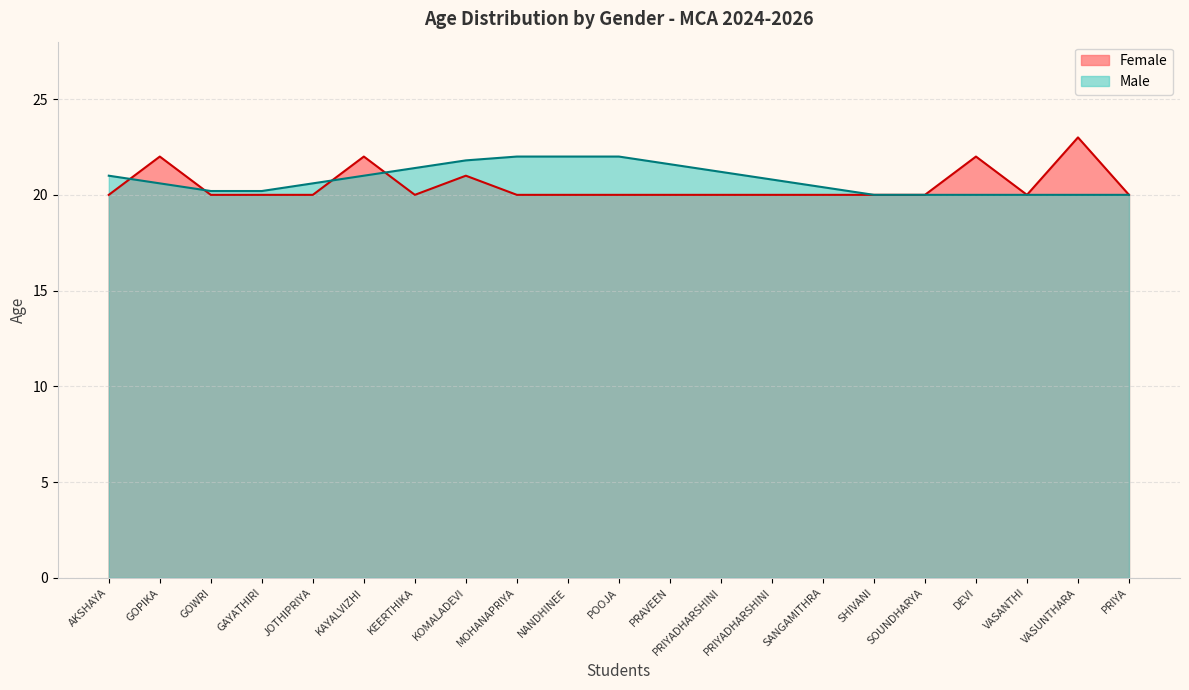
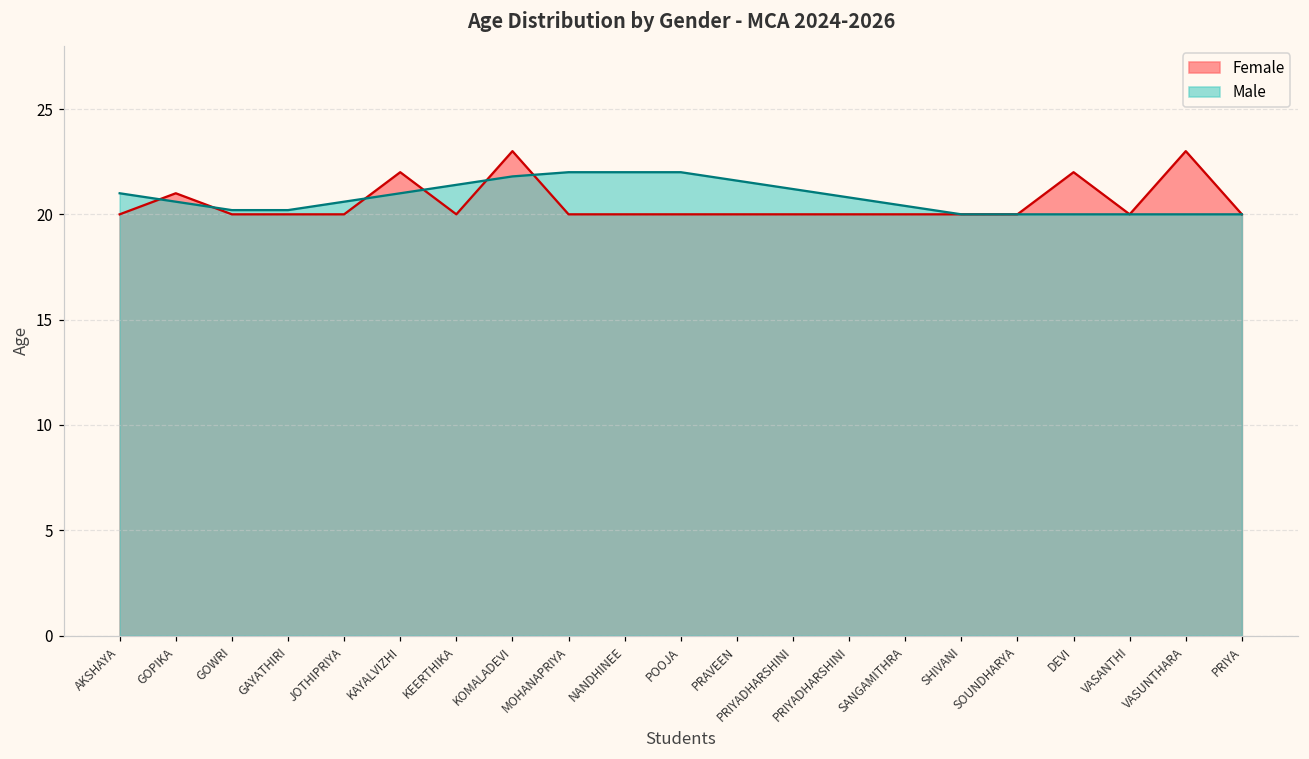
Female, GOPIKA: 22 -> 21
Female, KOMALADEVI: 21 -> 23
